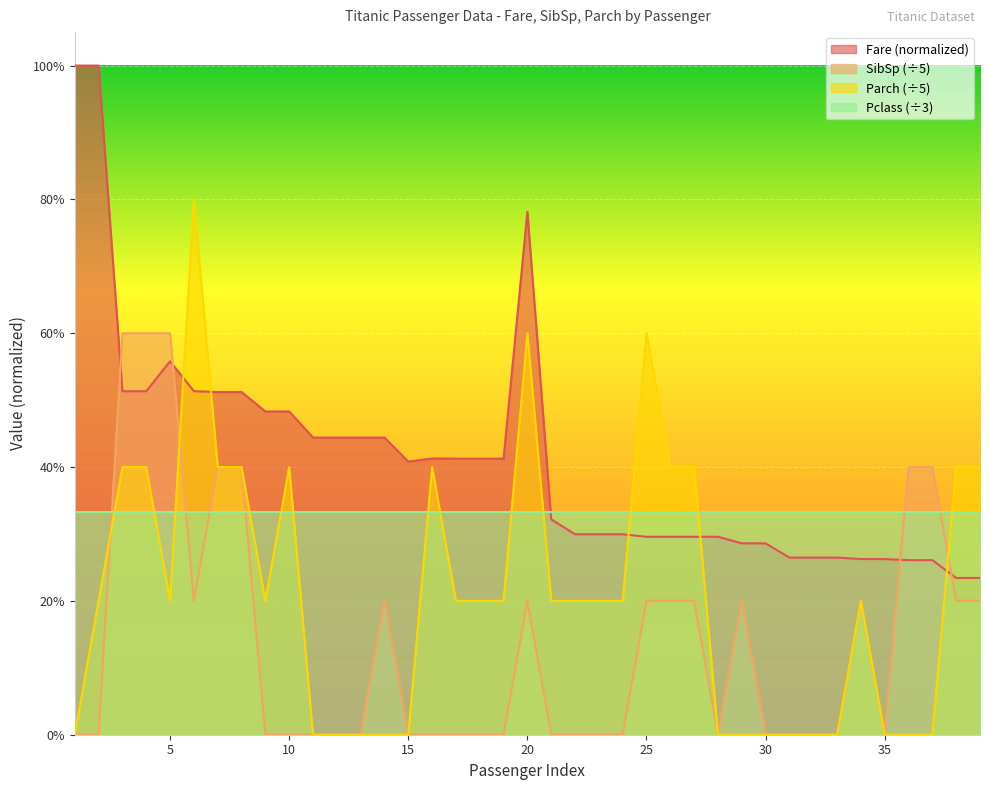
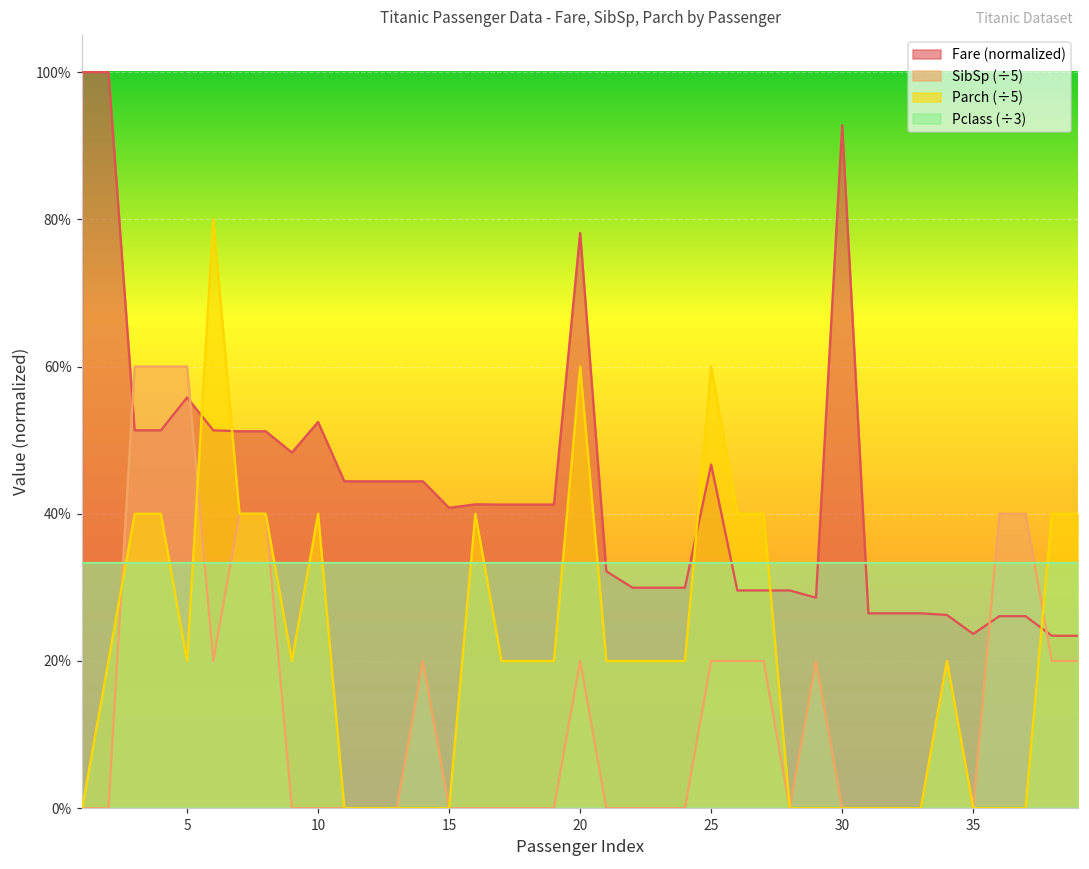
Fare (normalized), 10: 48% -> 52%
Fare (normalized), 25: 30% -> 47%
Fare (normalized), 30: 29% -> 93%
Fare (normalized), 35: 26% -> 24%
